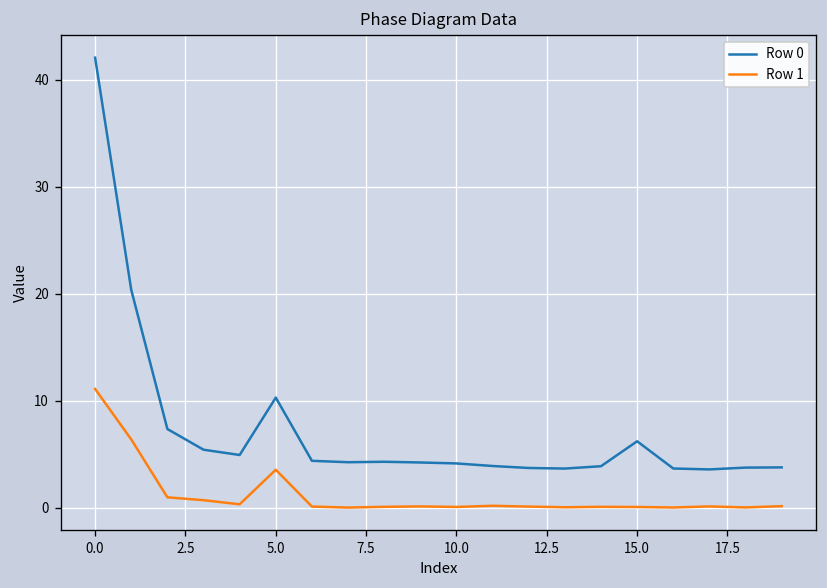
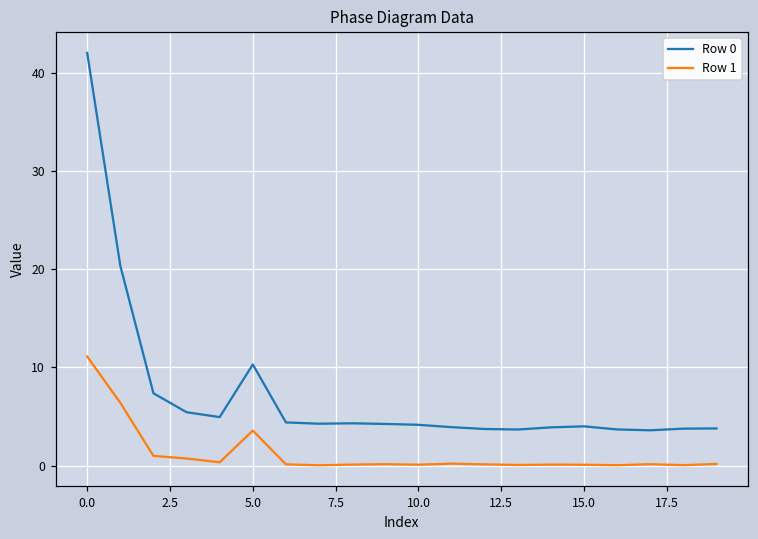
Row 0, 15.0: 6 -> 4
